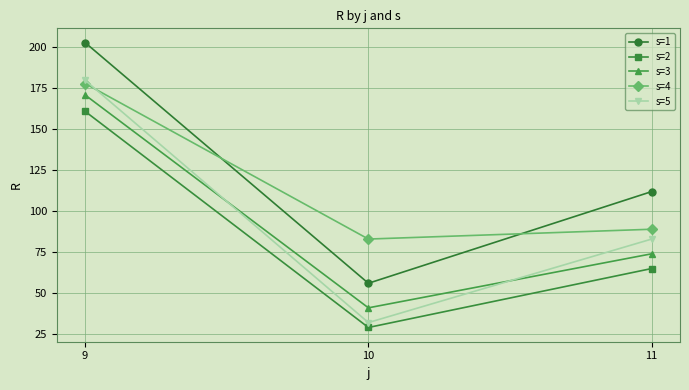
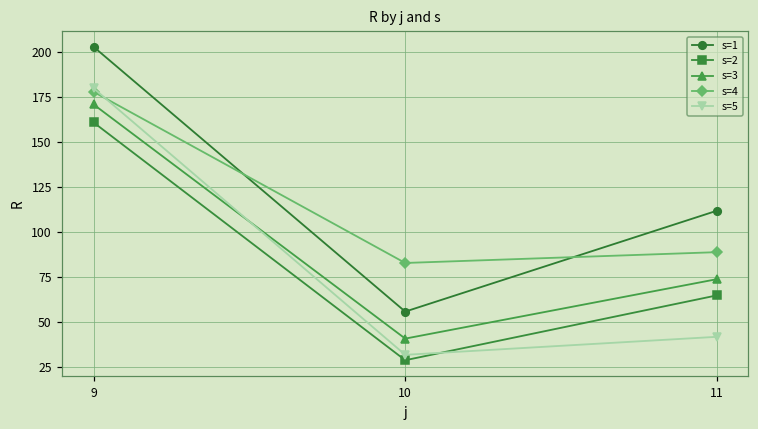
s=5, 11: 83 -> 42
